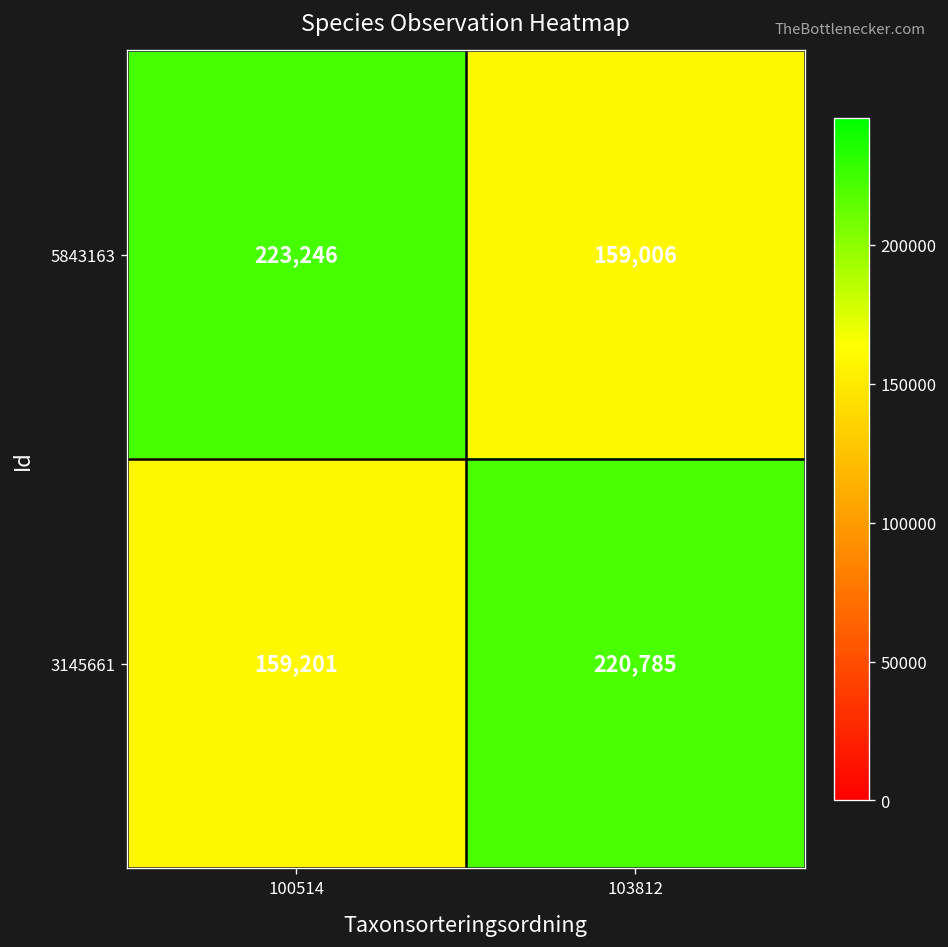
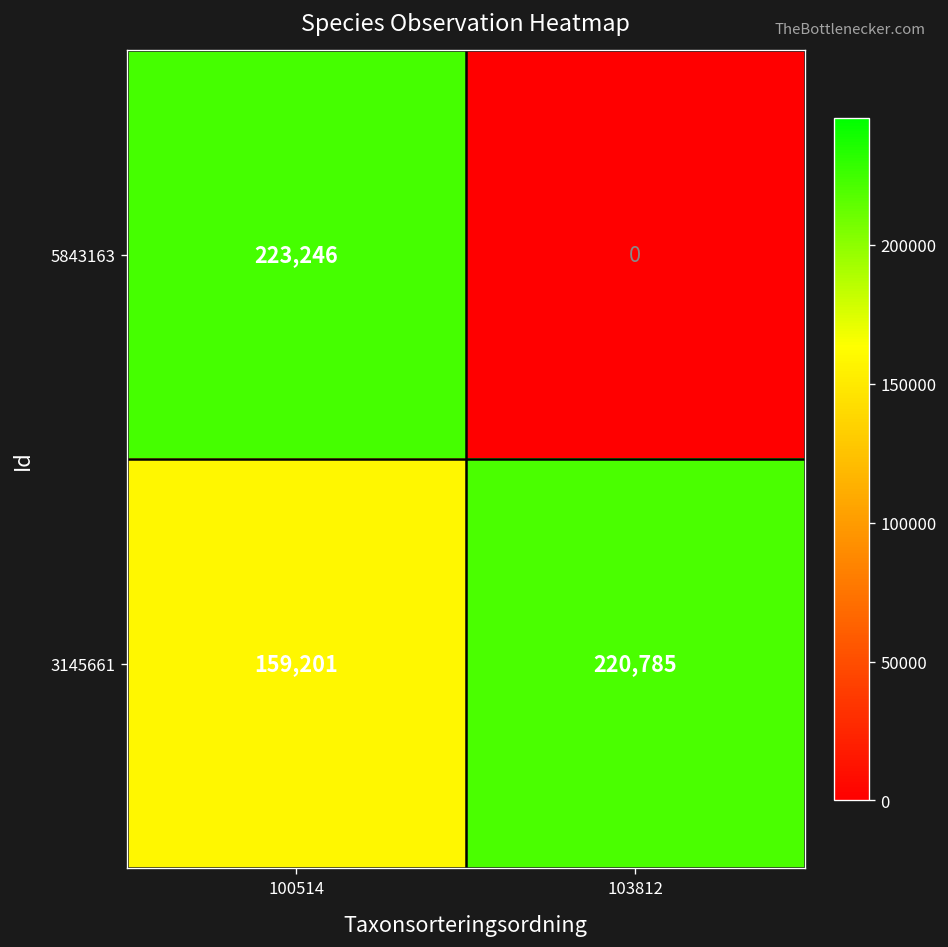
5843163, 103812: 159,006 -> 0
